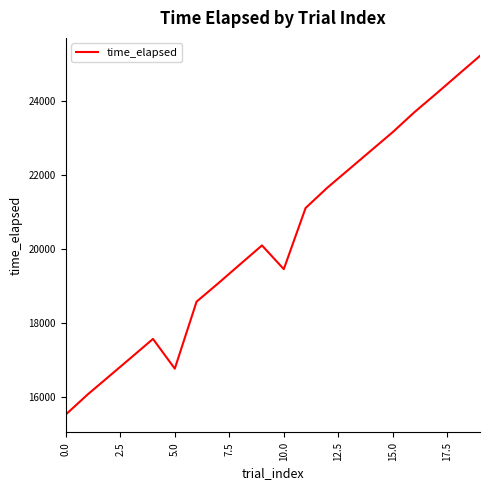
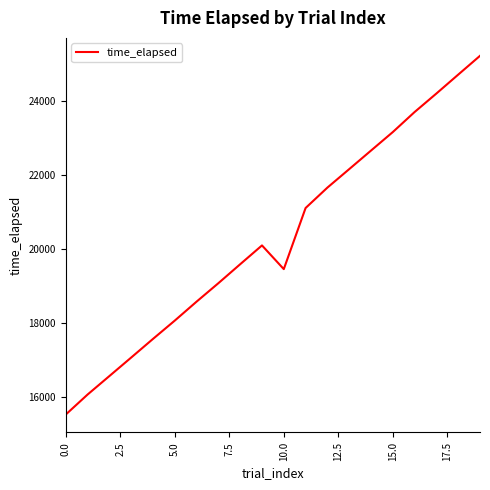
5.0: 16800 -> 18100
